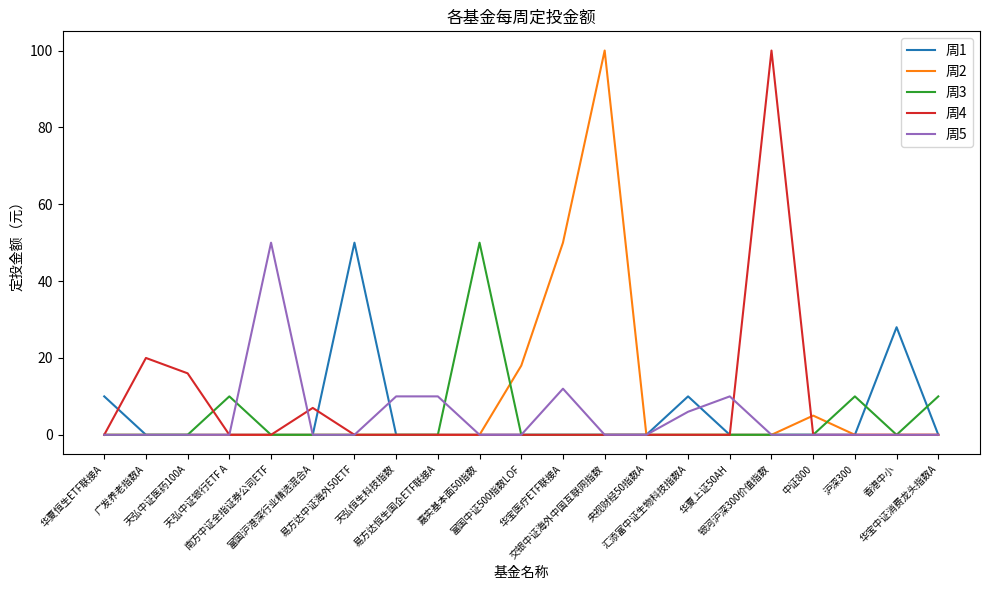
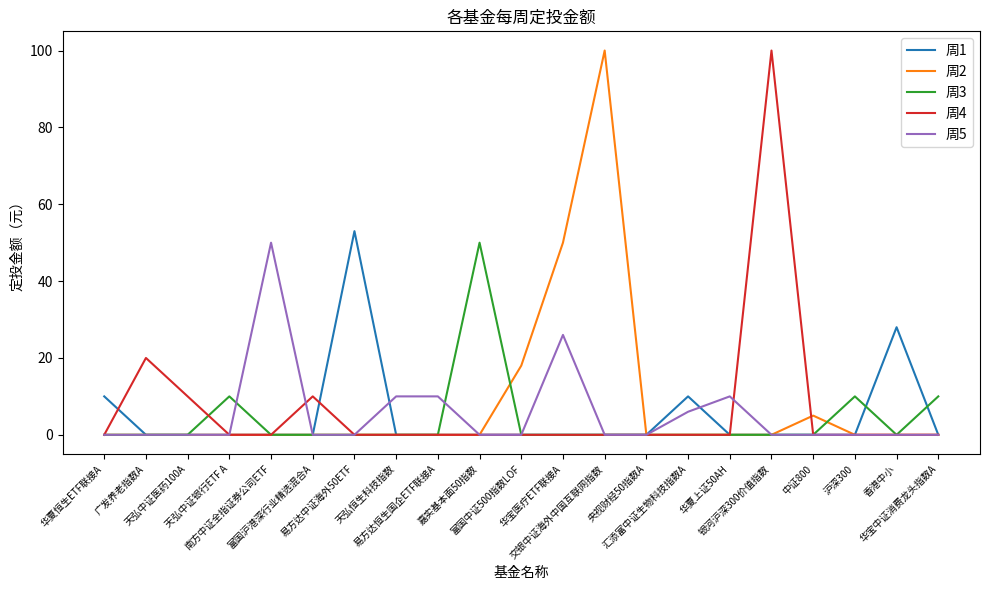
周4, 天弘中证医药100A: 16 -> 10
周4, 富国沪港深行业精选混合A: 7 -> 10
周1, 易方达中证海外50ETF: 50 -> 53
周5, 华宝医疗ETF联接A: 12 -> 26
